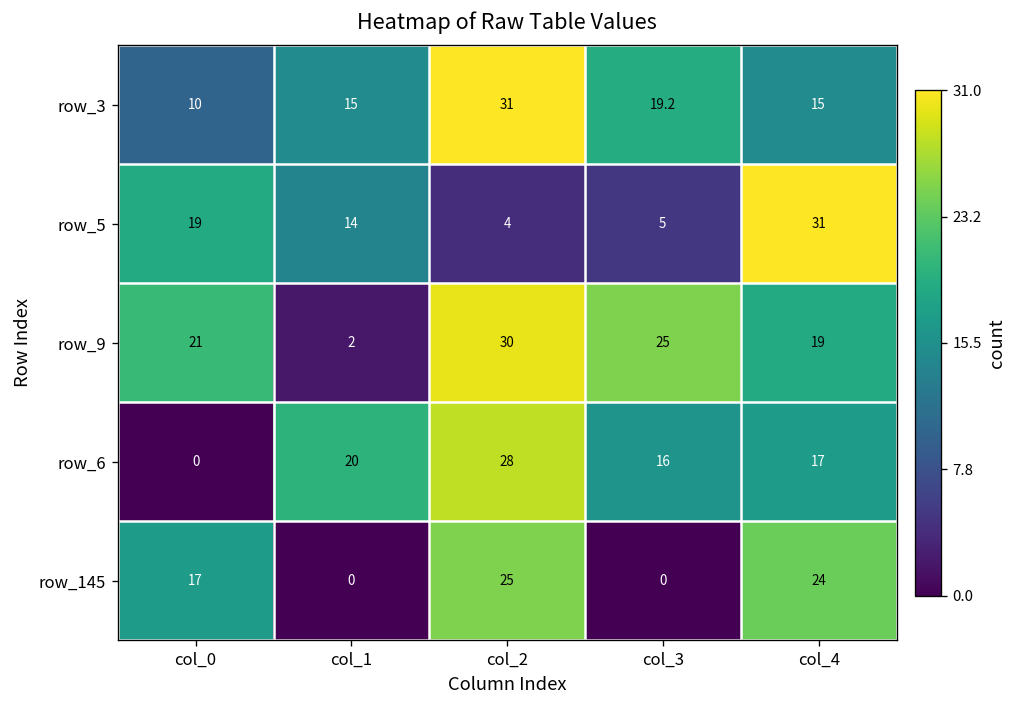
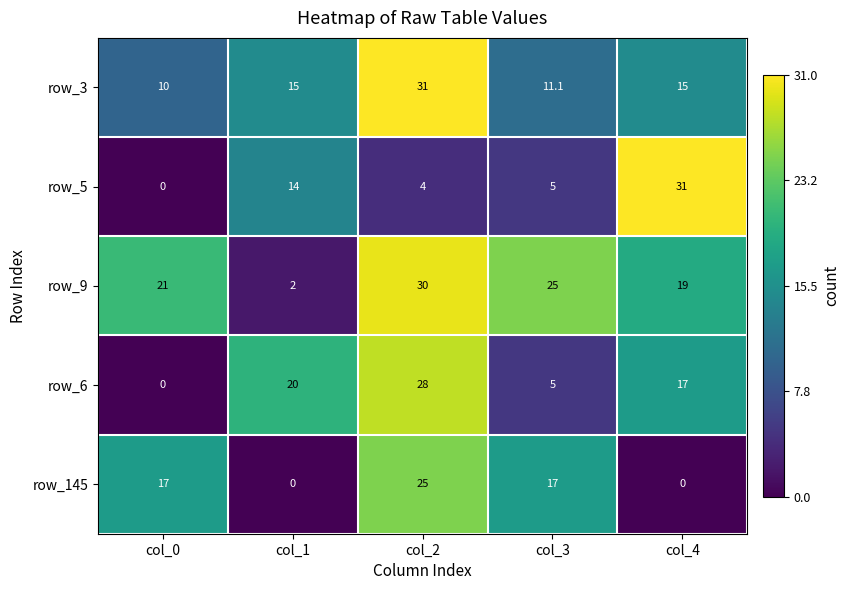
row_3, col_3: 19.2 -> 11.1
row_5, col_0: 19 -> 0
row_6, col_3: 16 -> 5
row_145, col_3: 0 -> 17
row_145, col_4: 24 -> 0
